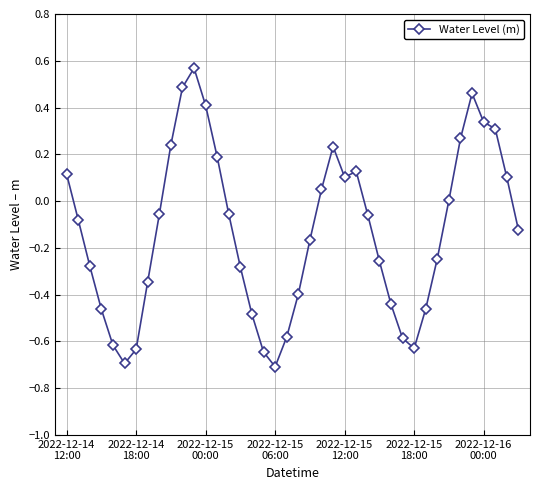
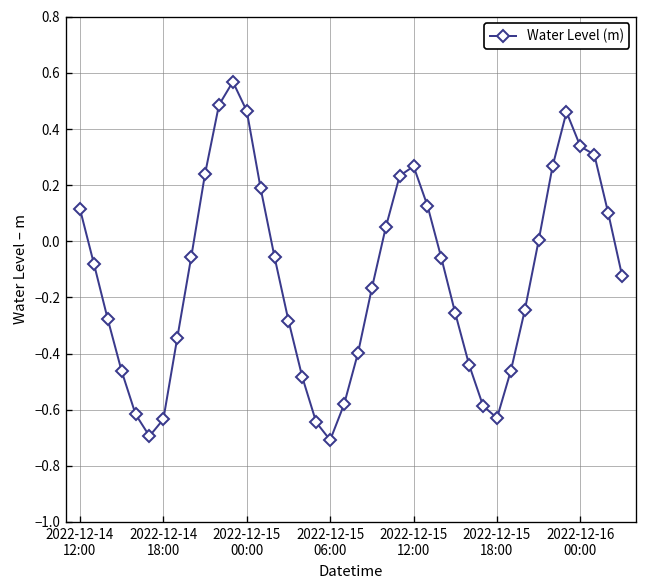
2022-12-15 00:00: 0.41 -> 0.46
2022-12-15 12:00: 0.10 -> 0.27
